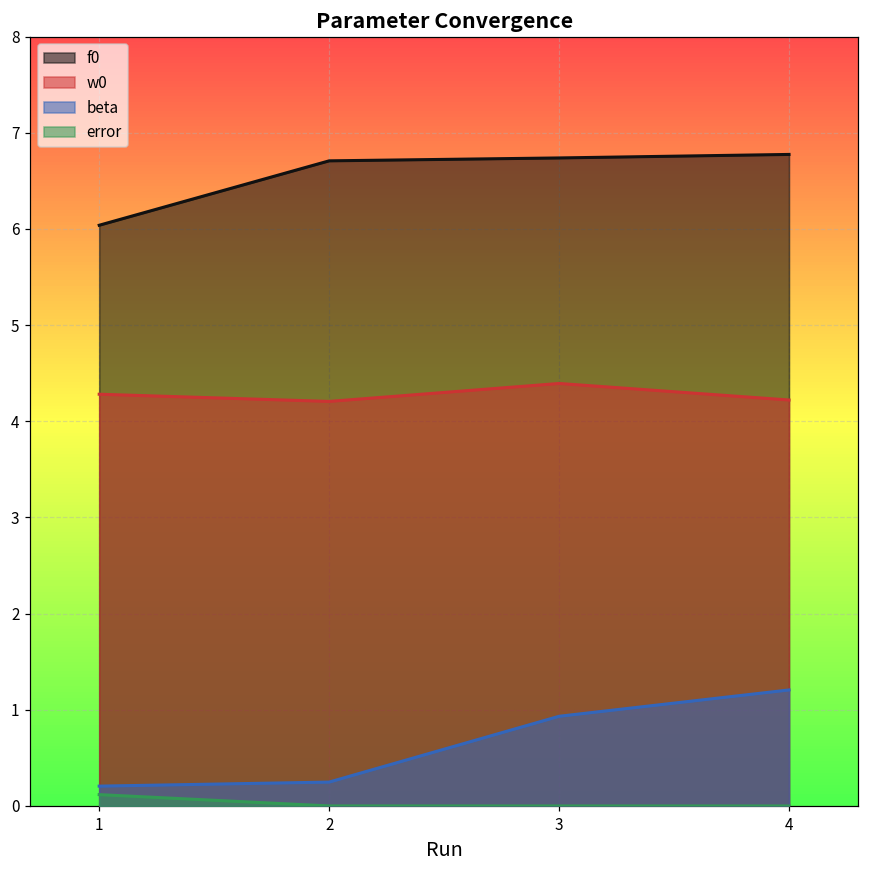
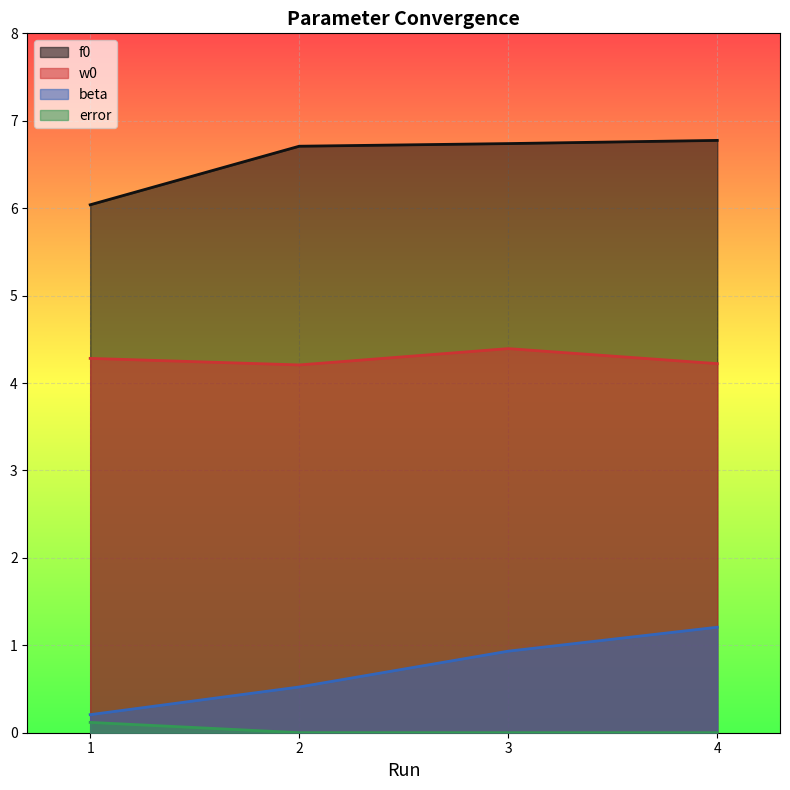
beta, 2: 0.2 -> 0.5
